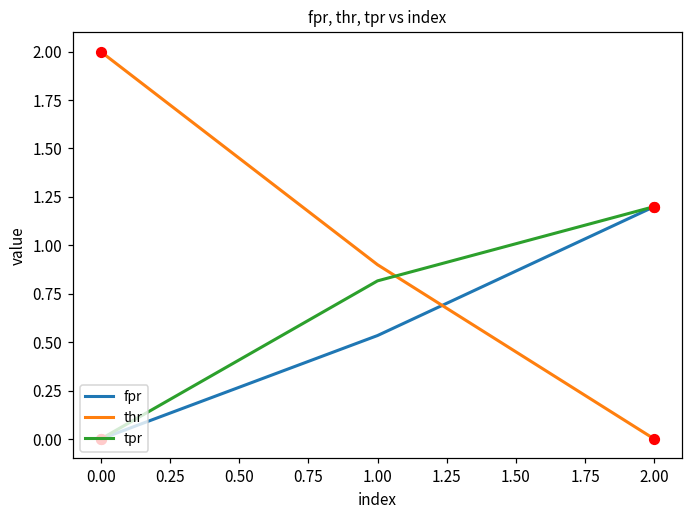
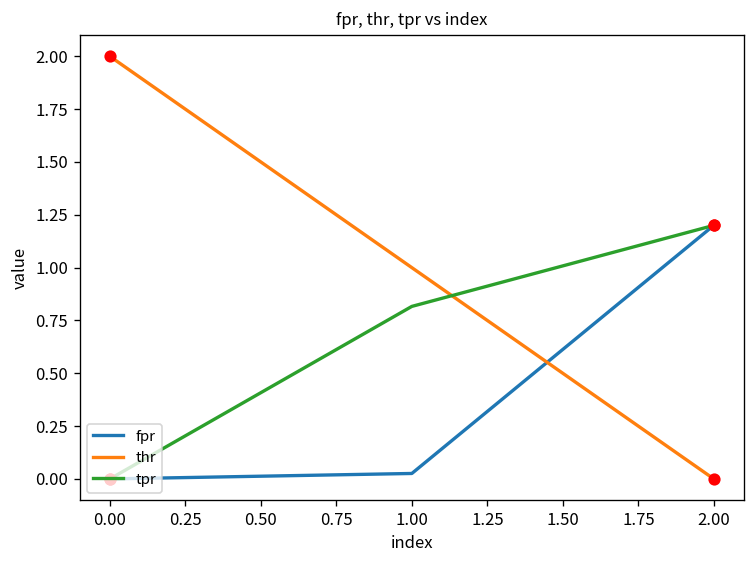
fpr, 1.00: 0.53 -> 0.03
thr, 1.00: 0.9 -> 1.0
